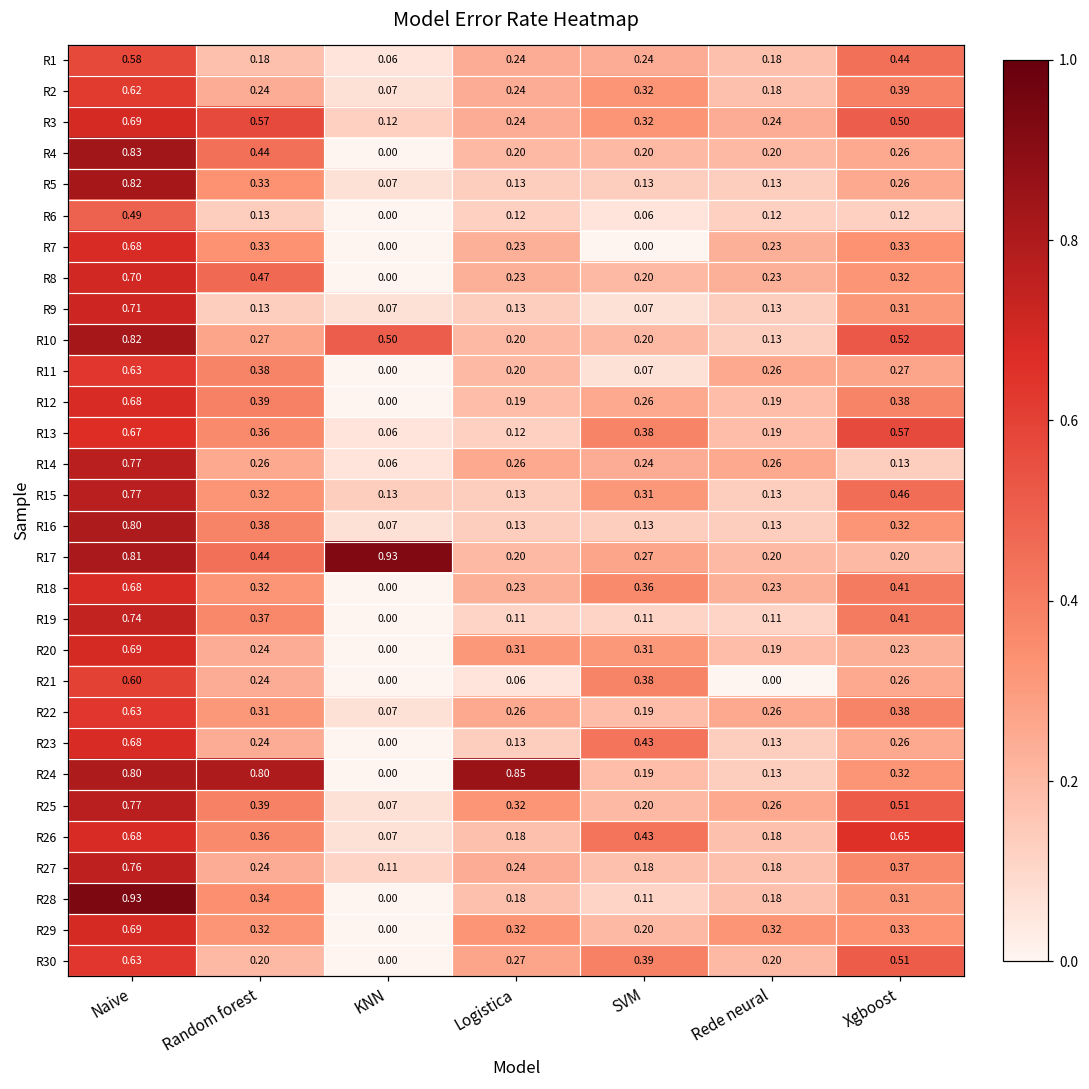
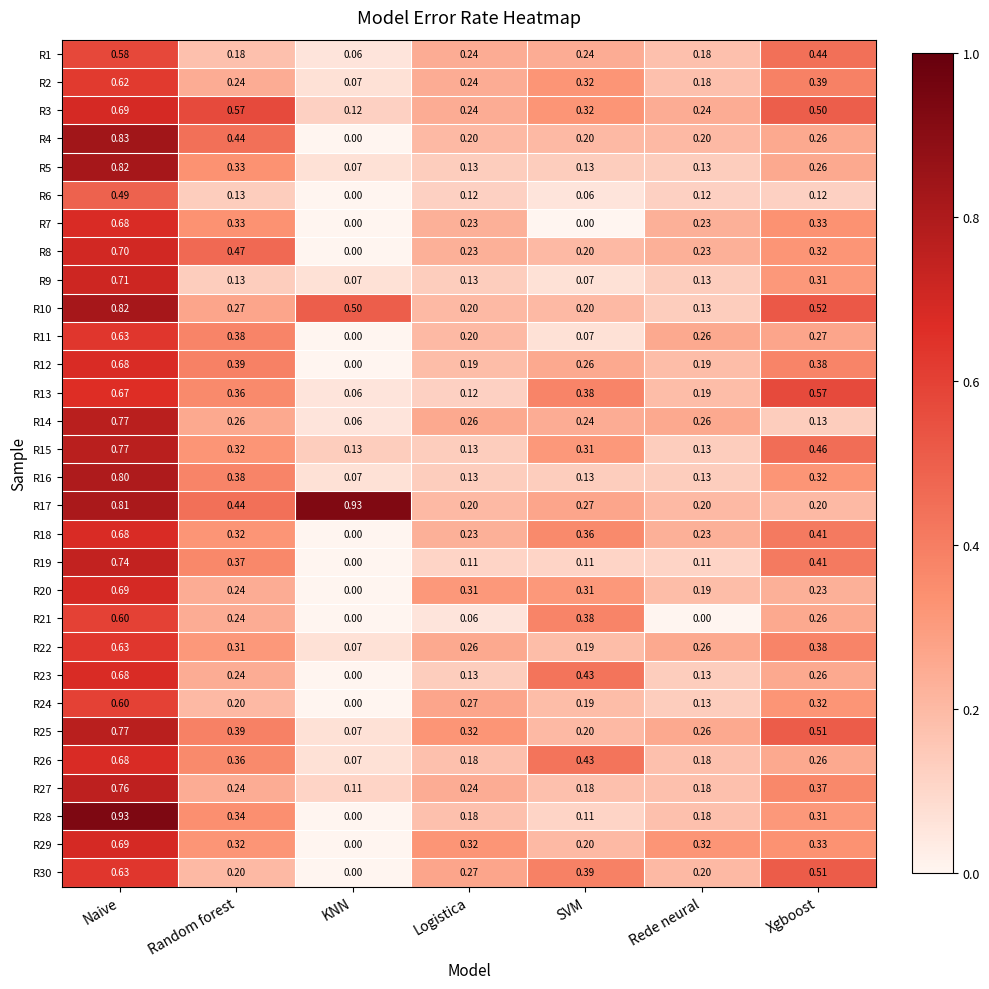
R24, Naive: 0.80 -> 0.60
R24, Random forest: 0.80 -> 0.20
R24, Logistica: 0.85 -> 0.27
R26, Xgboost: 0.65 -> 0.26
